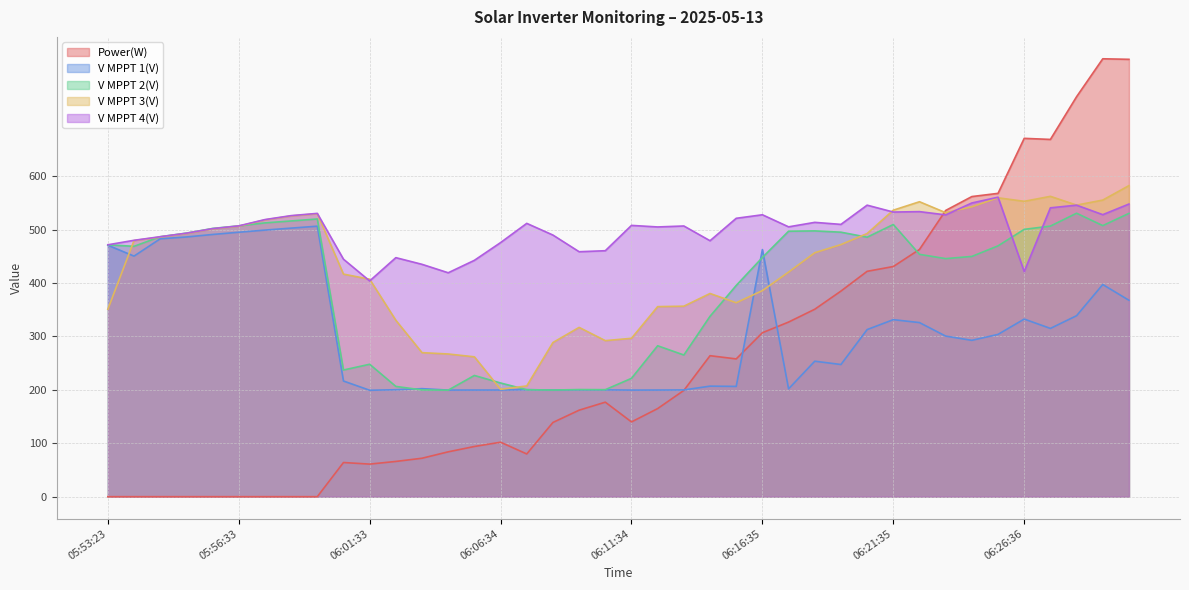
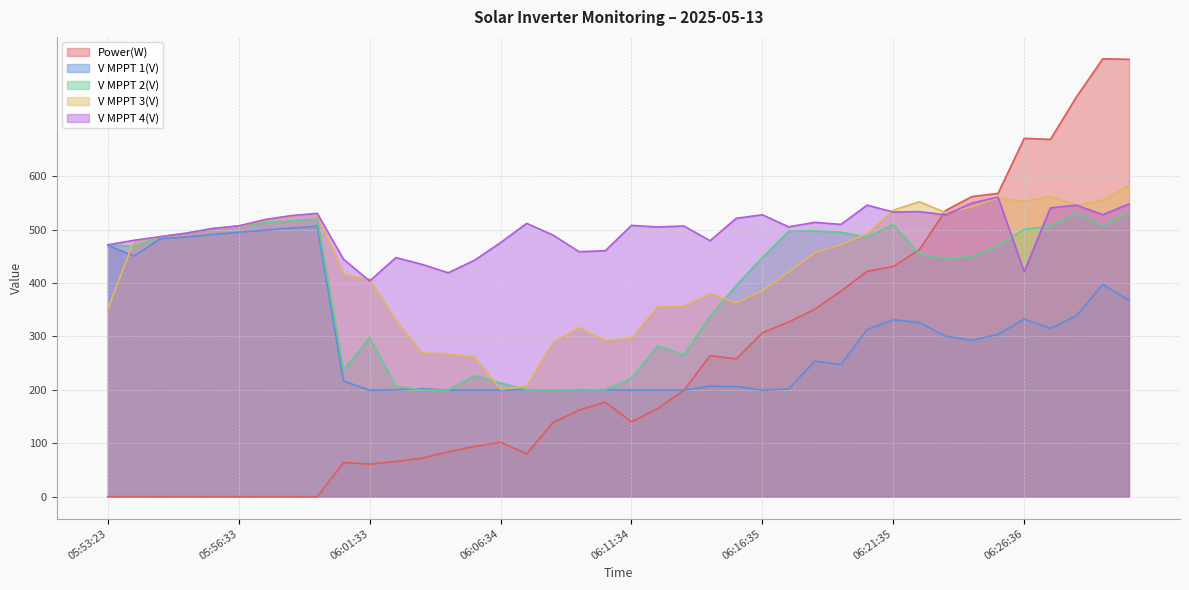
V MPPT 2(V), 06:01:33: 250 -> 300
V MPPT 1(V), 06:16:35: 460 -> 200
